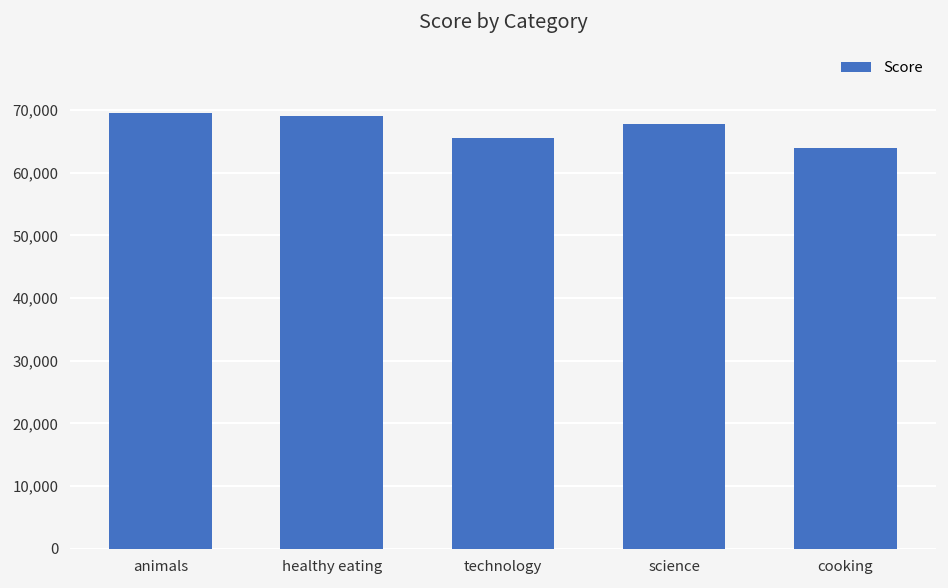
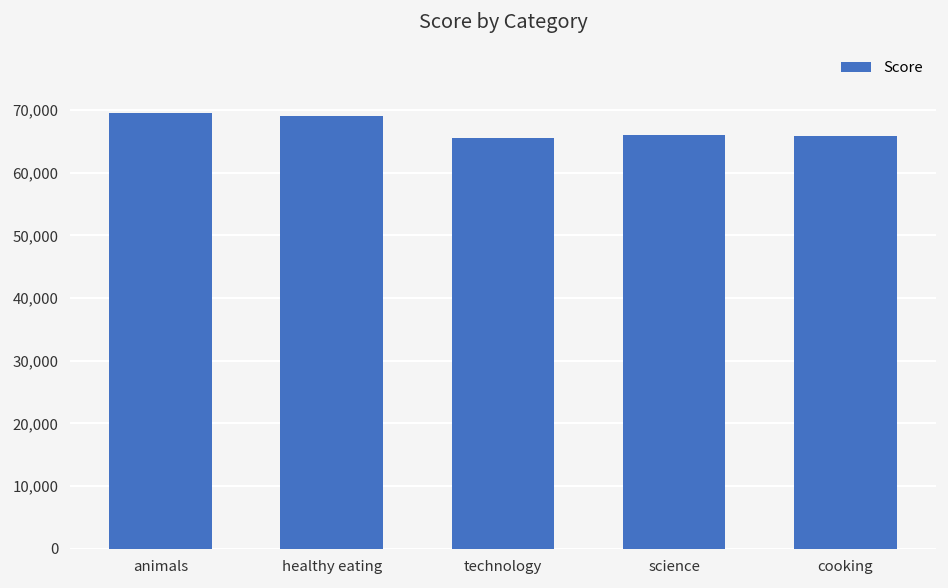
science: 68,000 -> 66,000
cooking: 64,000 -> 66,000
